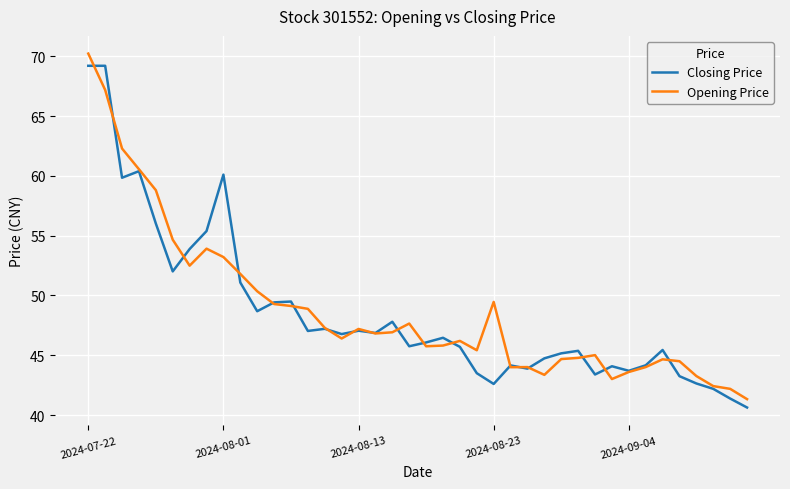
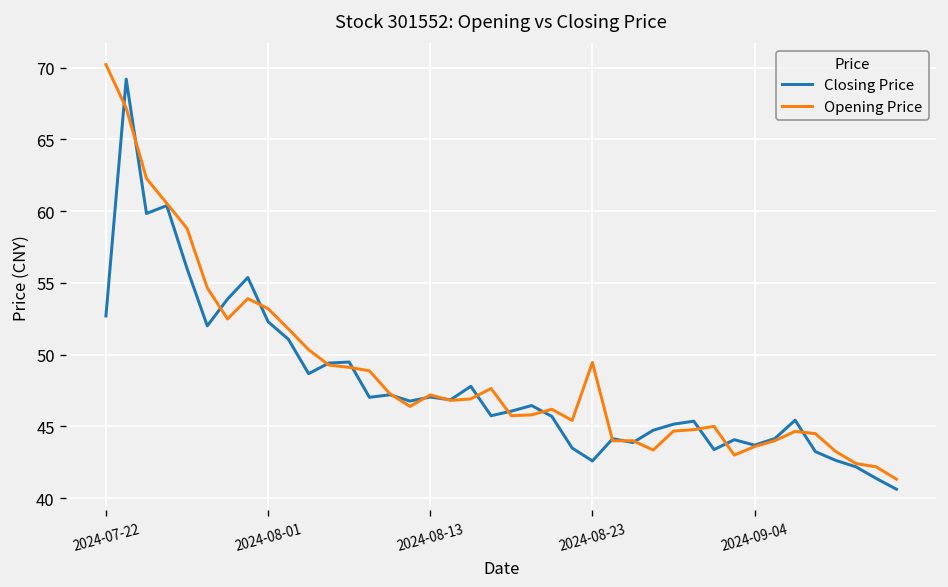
Closing Price, 2024-07-22: 69.2 -> 52.7
Closing Price, 2024-08-01: 60.1 -> 52.3
